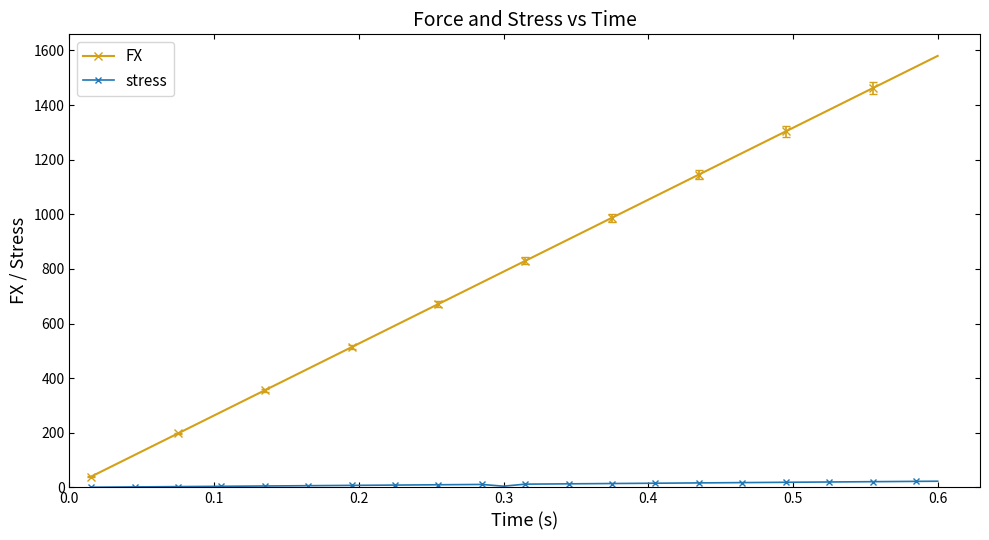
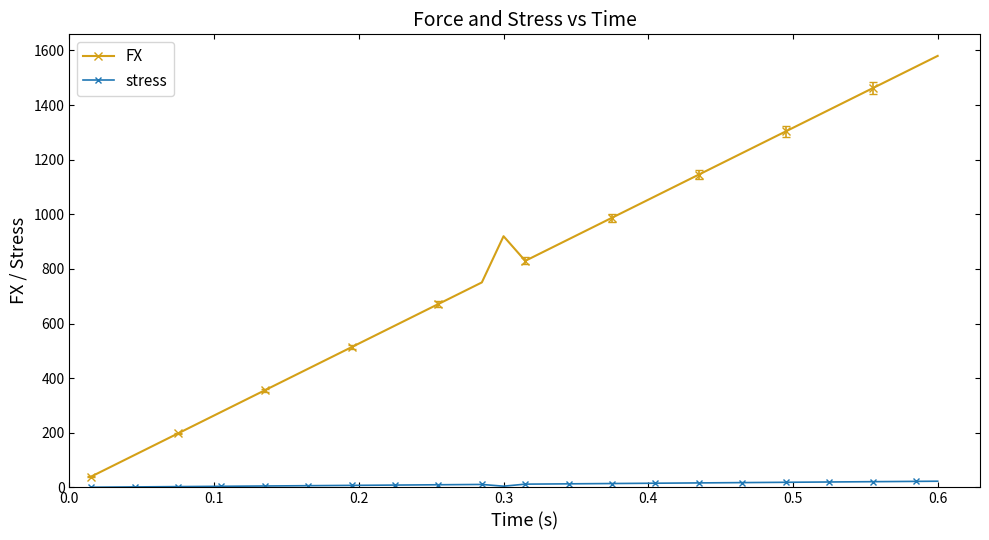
FX, 0.3: 790 -> 920
